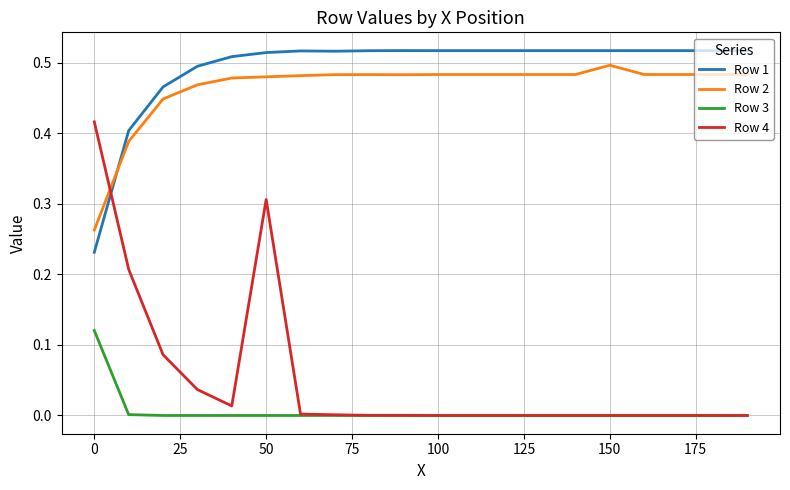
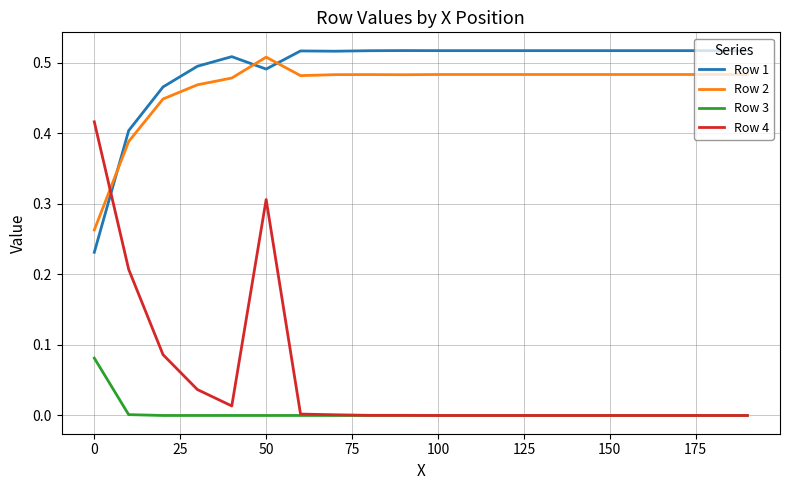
Row 3, 0: 0.12 -> 0.08
Row 1, 50: 0.51 -> 0.49
Row 2, 50: 0.48 -> 0.51
Row 2, 150: 0.50 -> 0.48
